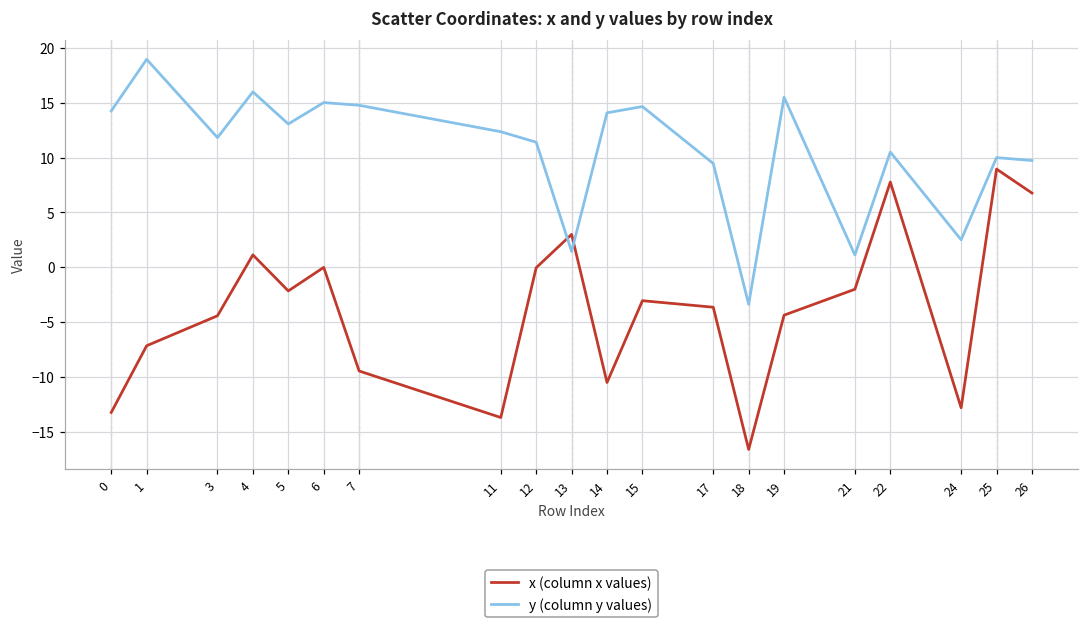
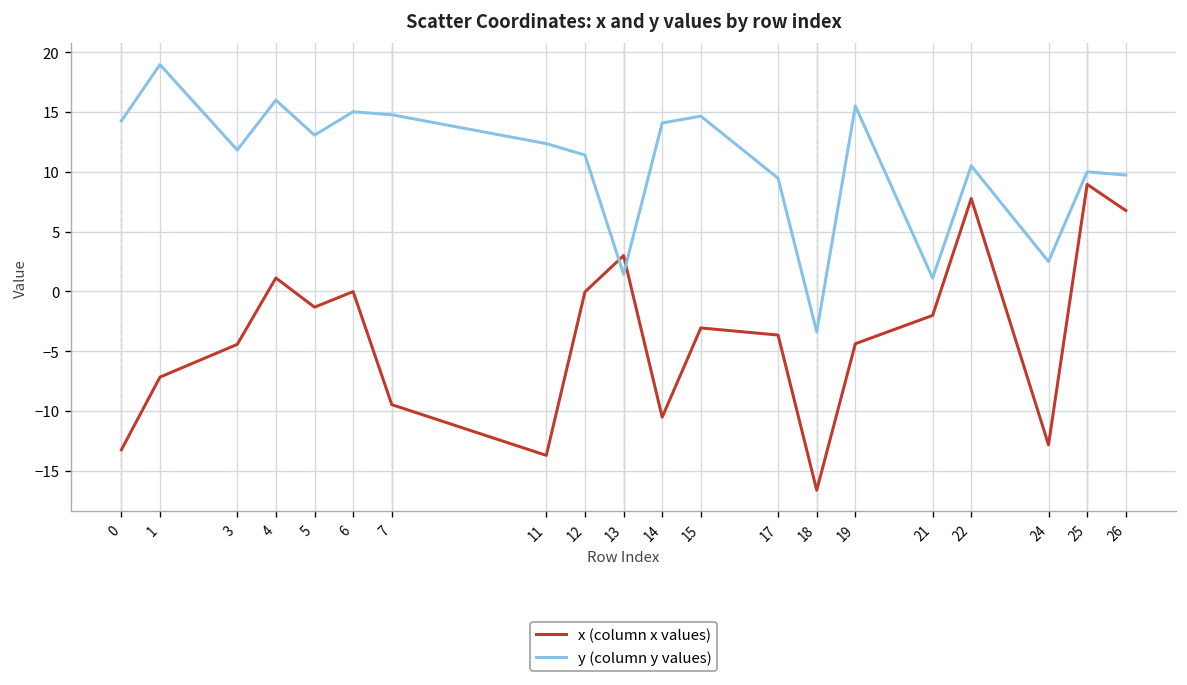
x (column x values), 5: -2 -> -1
